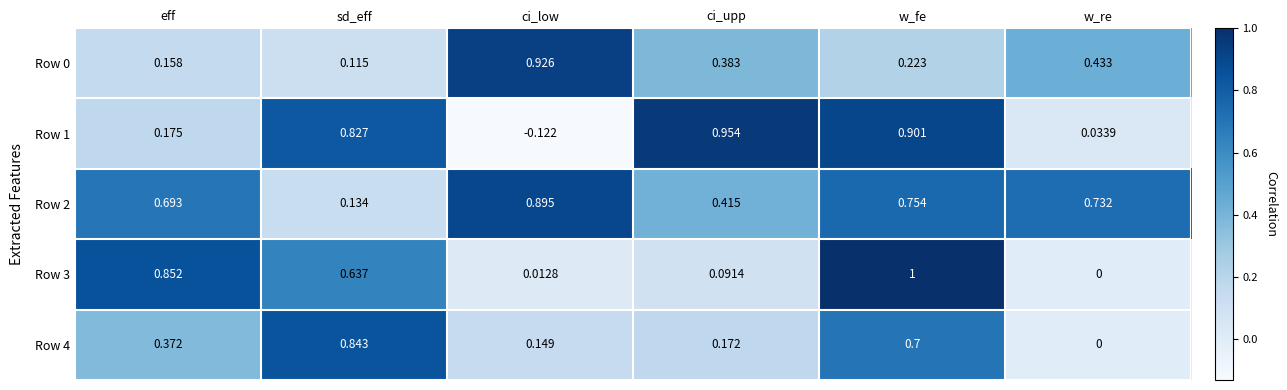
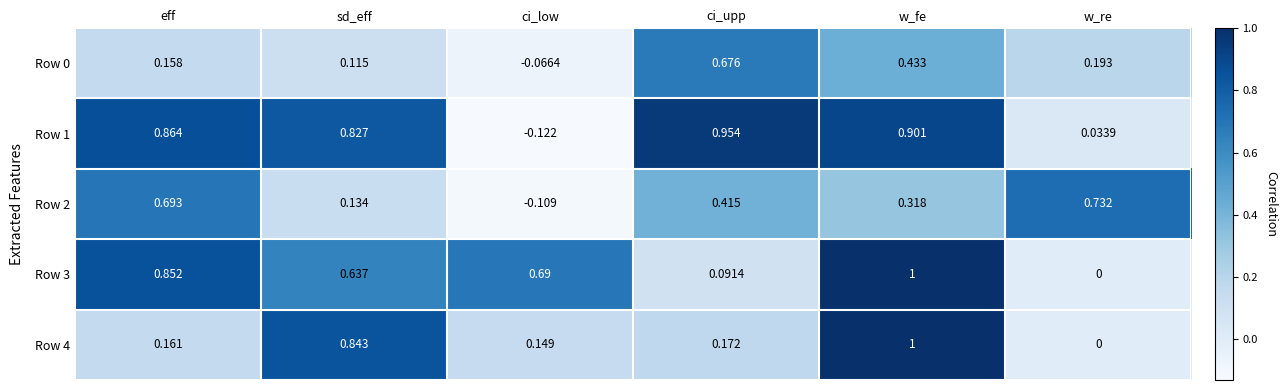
Row 0, ci_low: 0.926 -> -0.0664
Row 0, ci_upp: 0.383 -> 0.676
Row 0, w_fe: 0.223 -> 0.433
Row 0, w_re: 0.433 -> 0.193
Row 1, eff: 0.175 -> 0.864
Row 2, ci_low: 0.895 -> -0.109
Row 2, w_fe: 0.754 -> 0.318
Row 3, ci_low: 0.0128 -> 0.69
Row 4, eff: 0.372 -> 0.161
Row 4, w_fe: 0.7 -> 1
